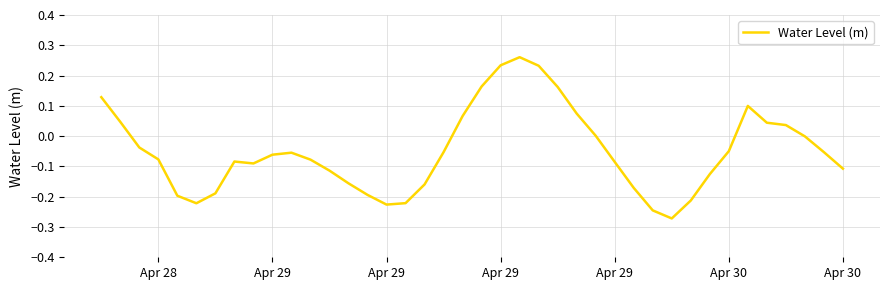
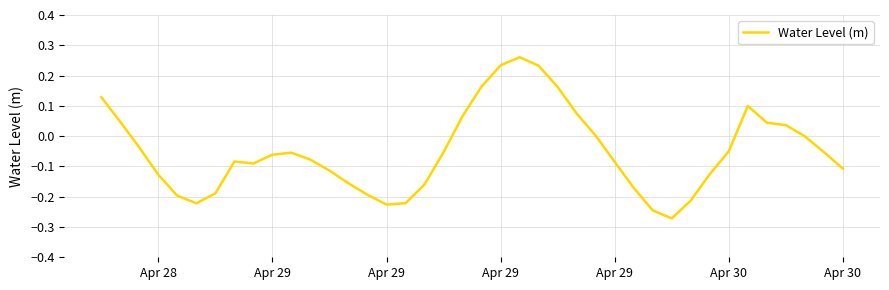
Apr 28: -0.08 -> -0.13
